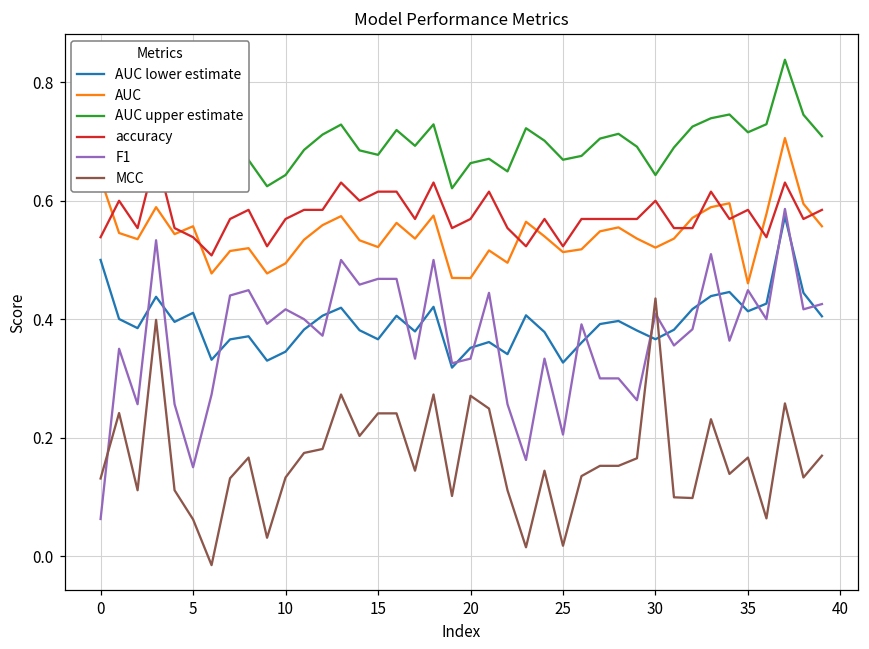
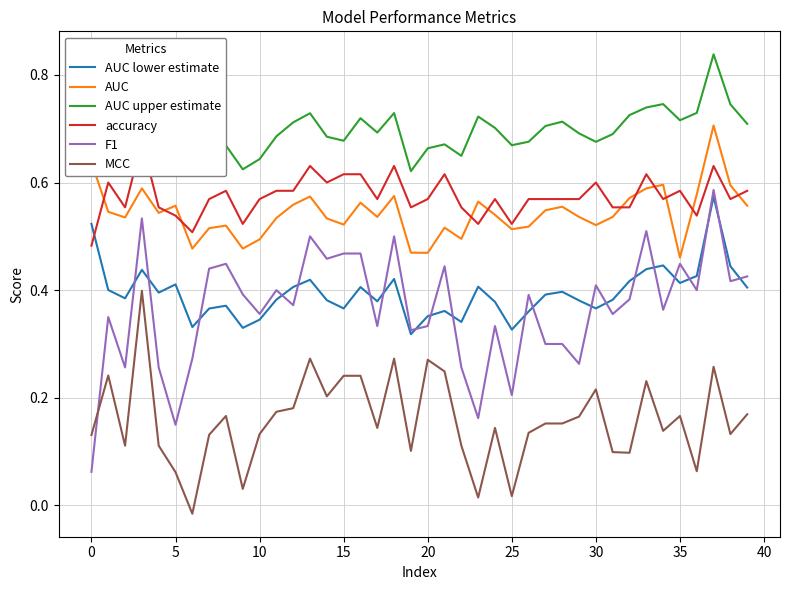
AUC lower estimate, 0: 0.50 -> 0.52
accuracy, 0: 0.54 -> 0.48
F1, 10: 0.42 -> 0.36
AUC upper estimate, 30: 0.64 -> 0.68
MCC, 30: 0.43 -> 0.22
